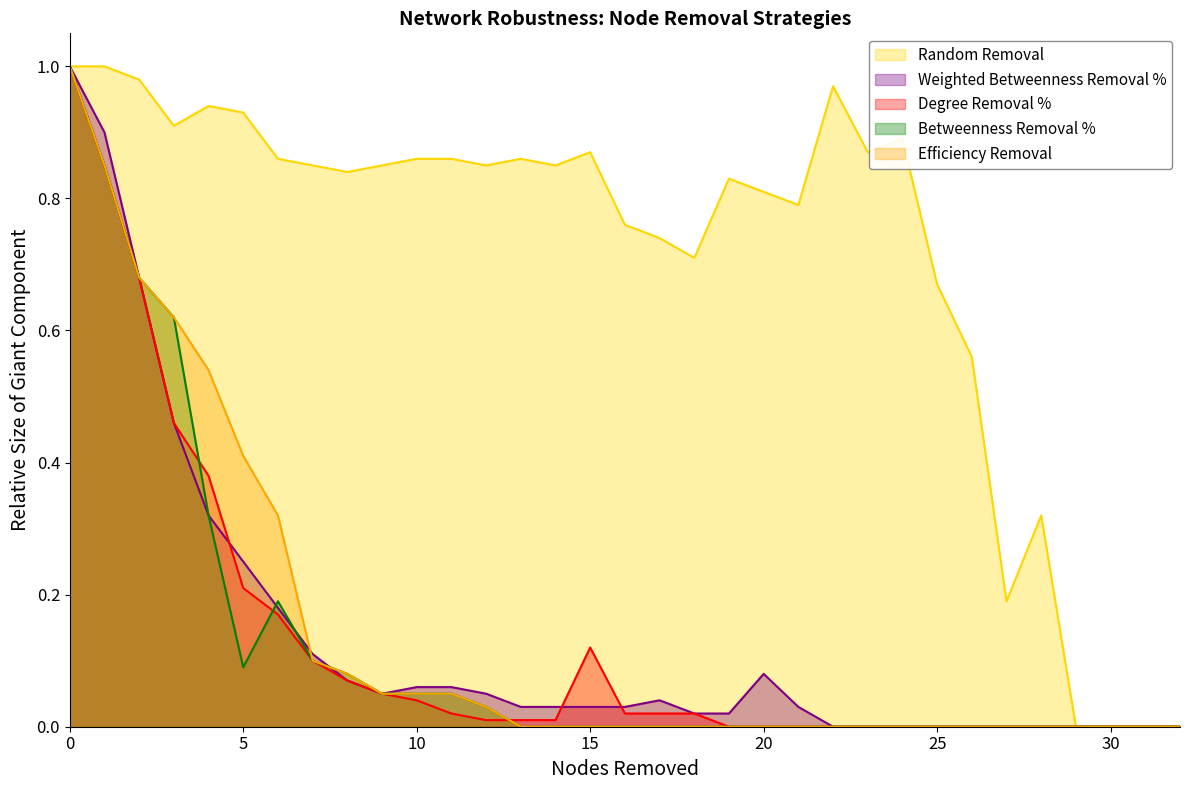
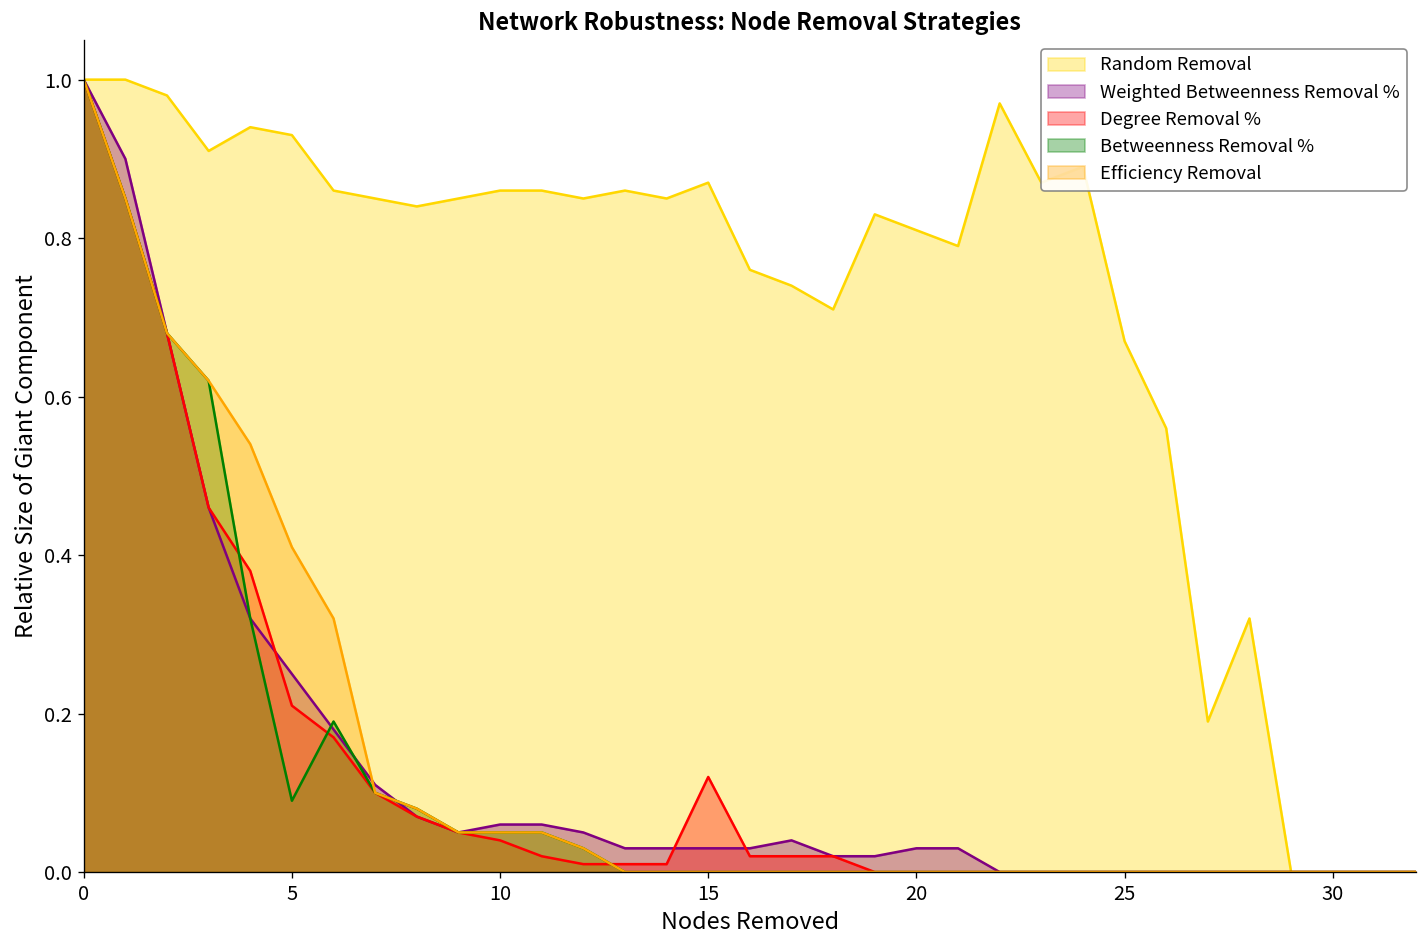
Weighted Betweenness Removal %, 20: 0.08 -> 0.03
